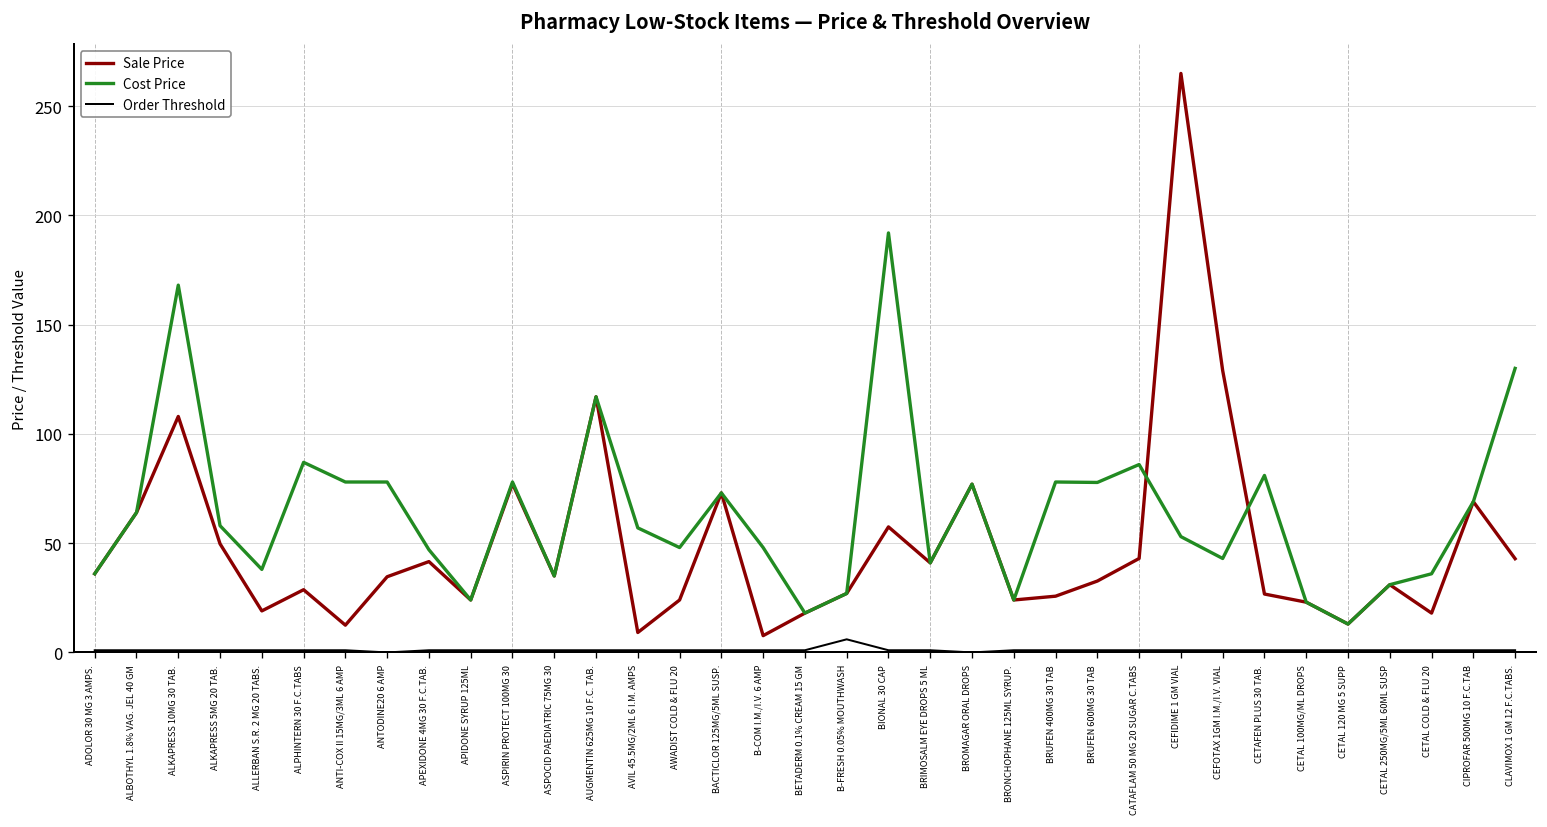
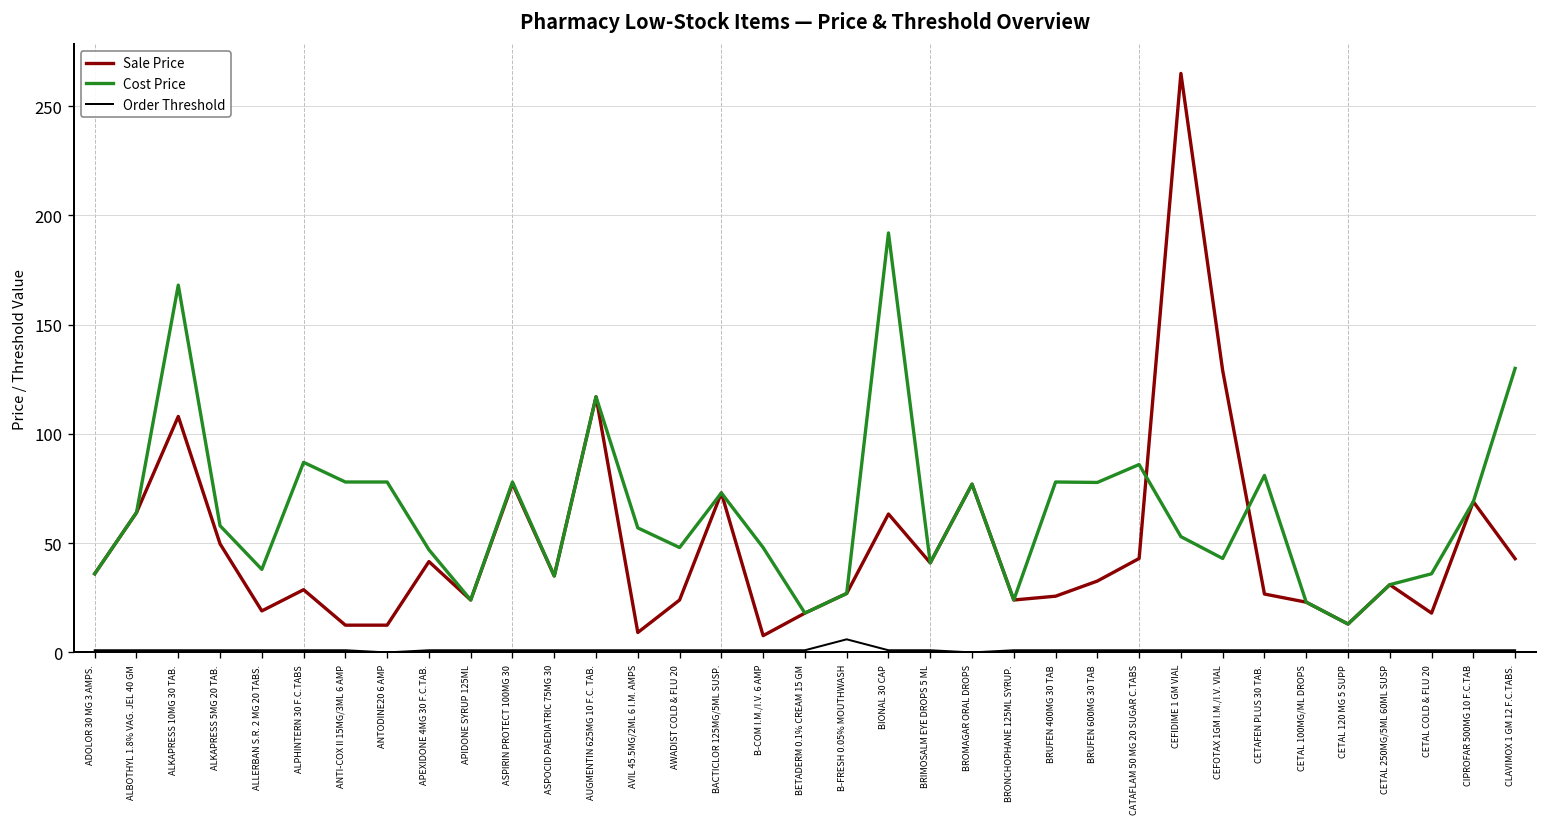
Sale Price, ANTODINE20 6 AMP: 35 -> 12
Sale Price, BIONAL 30 CAP: 57 -> 63
